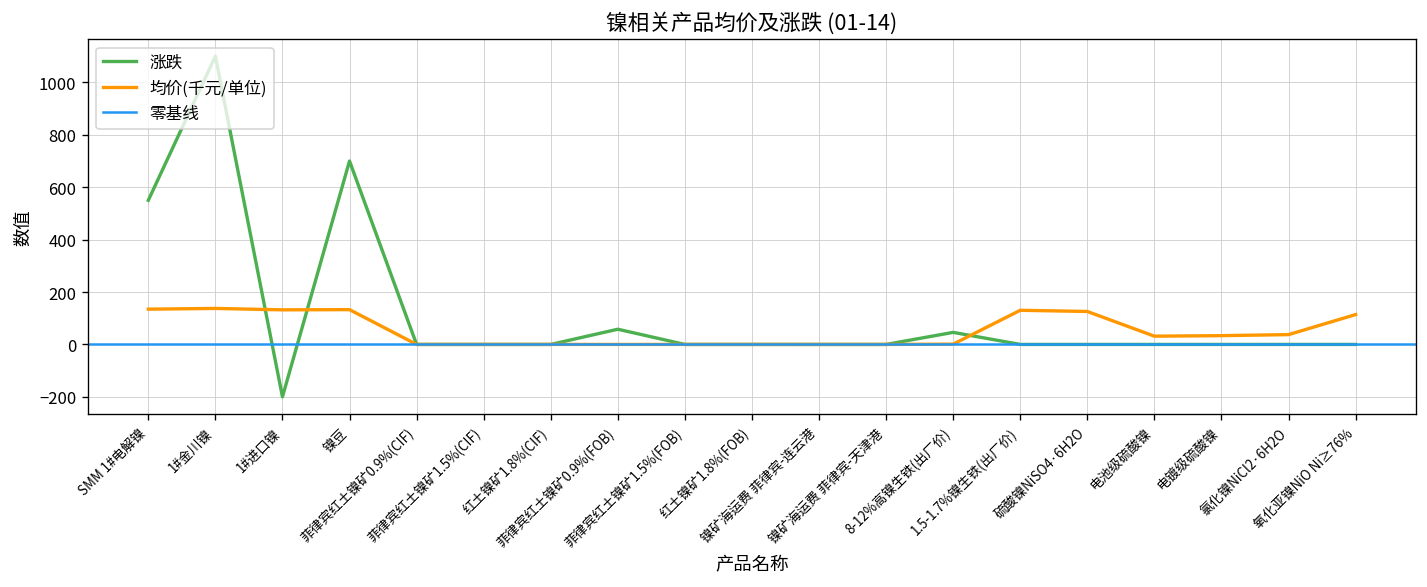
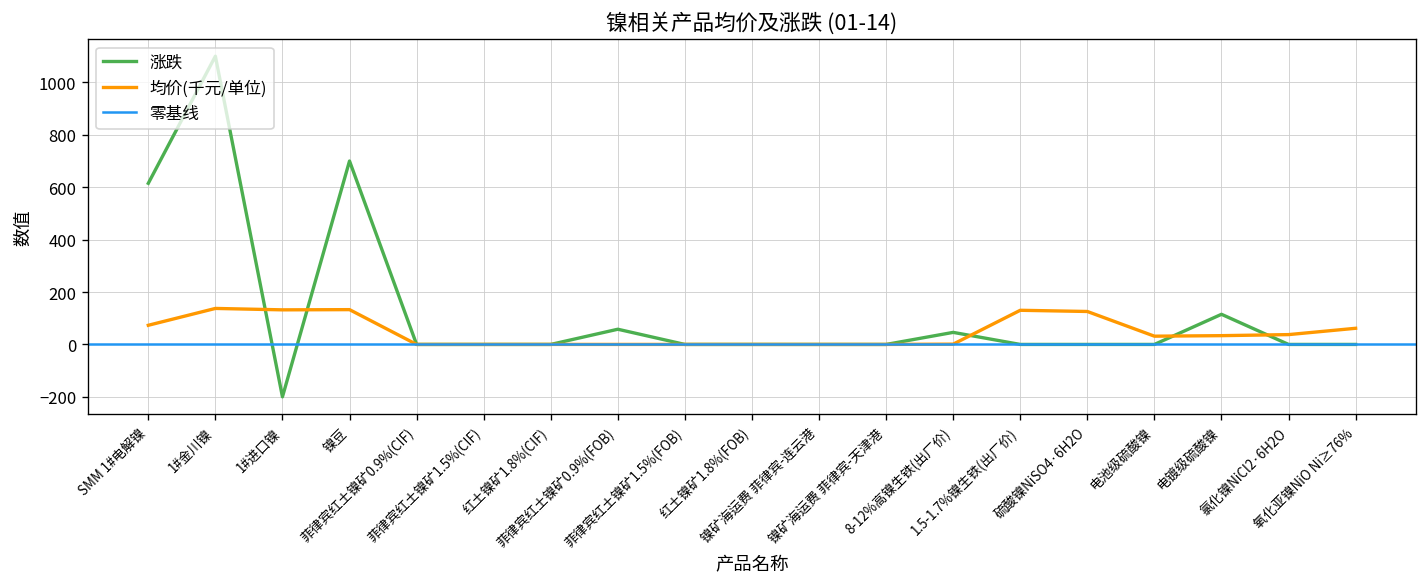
涨跌, SMM 1#电解镍: 550 -> 620
均价(千元/单位), SMM 1#电解镍: 130 -> 70
涨跌, 电镀级硫酸镍: 0 -> 120
均价(千元/单位), 氧化亚镍NiO Ni≥76%: 110 -> 60
